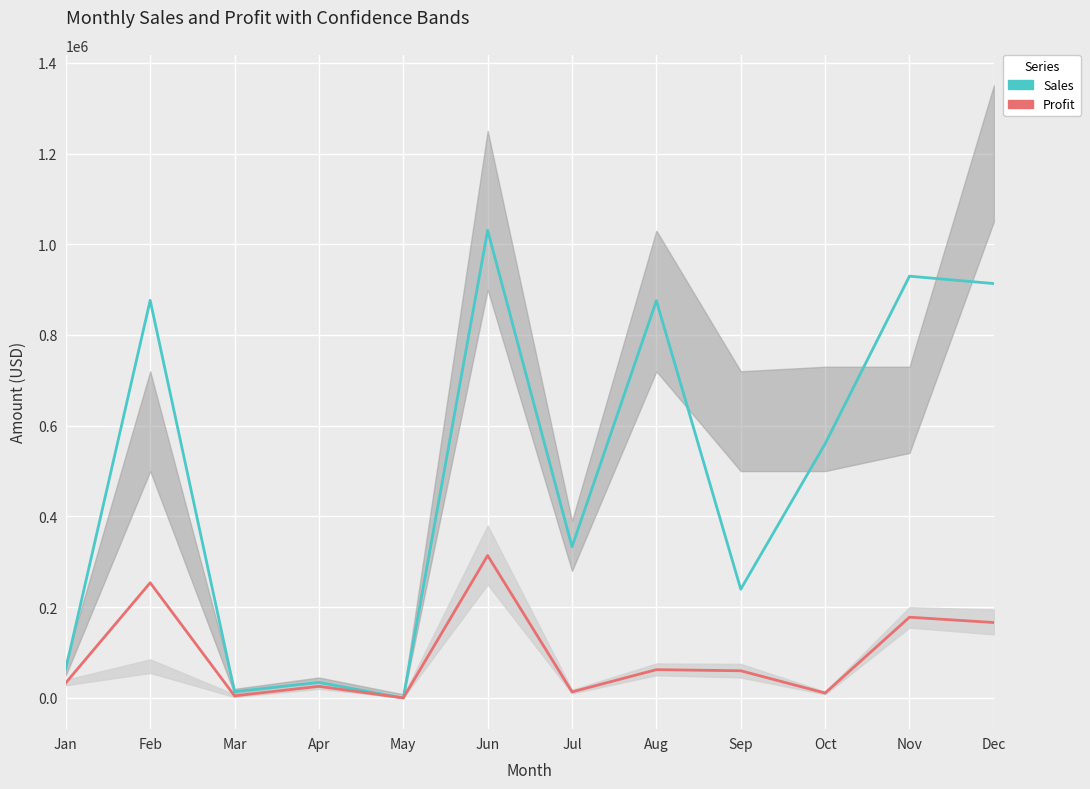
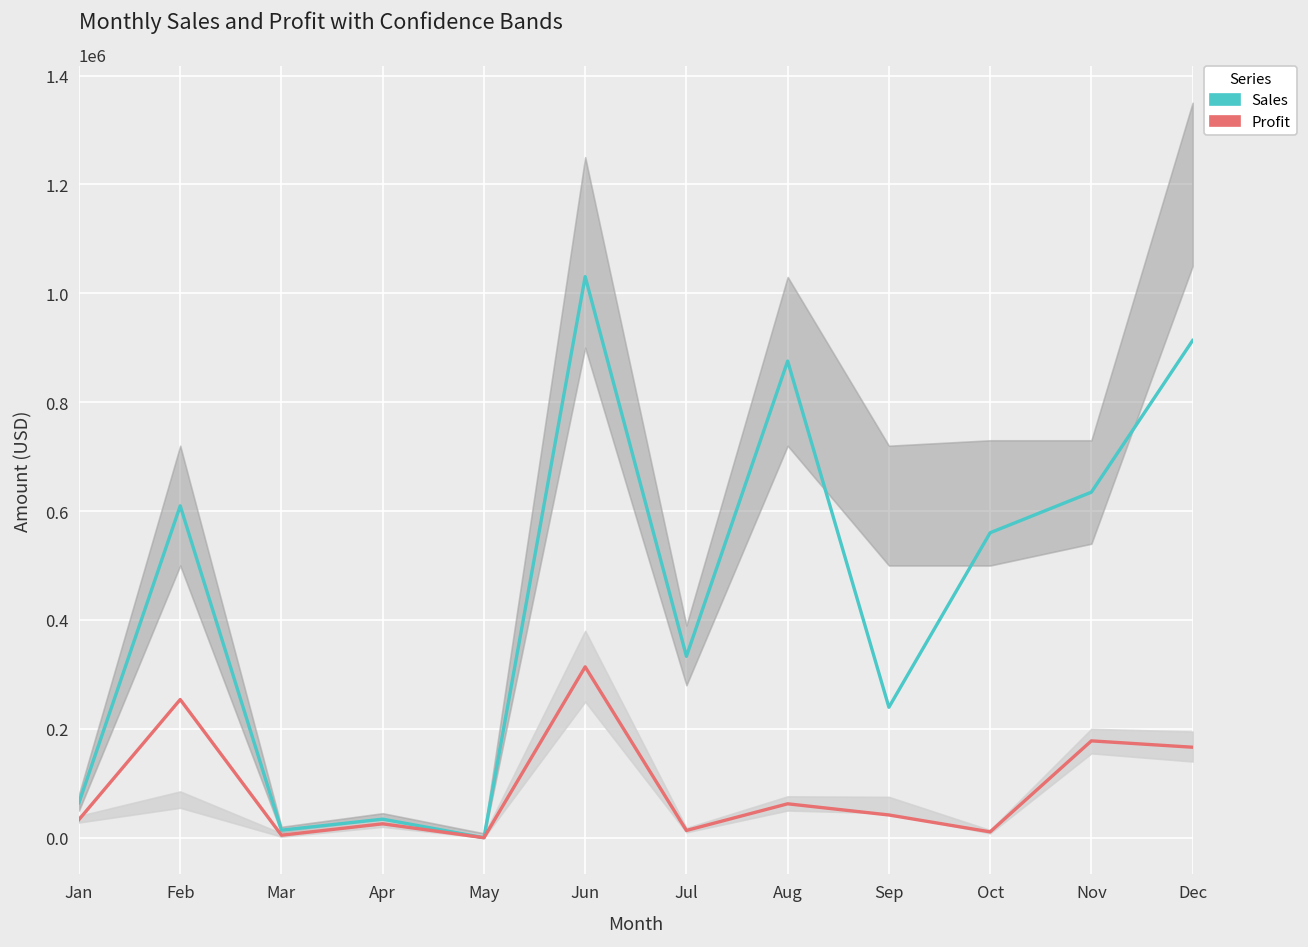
Sales, Feb: 880000 -> 610000
Profit, Sep: 60000 -> 40000
Sales, Nov: 930000 -> 630000
